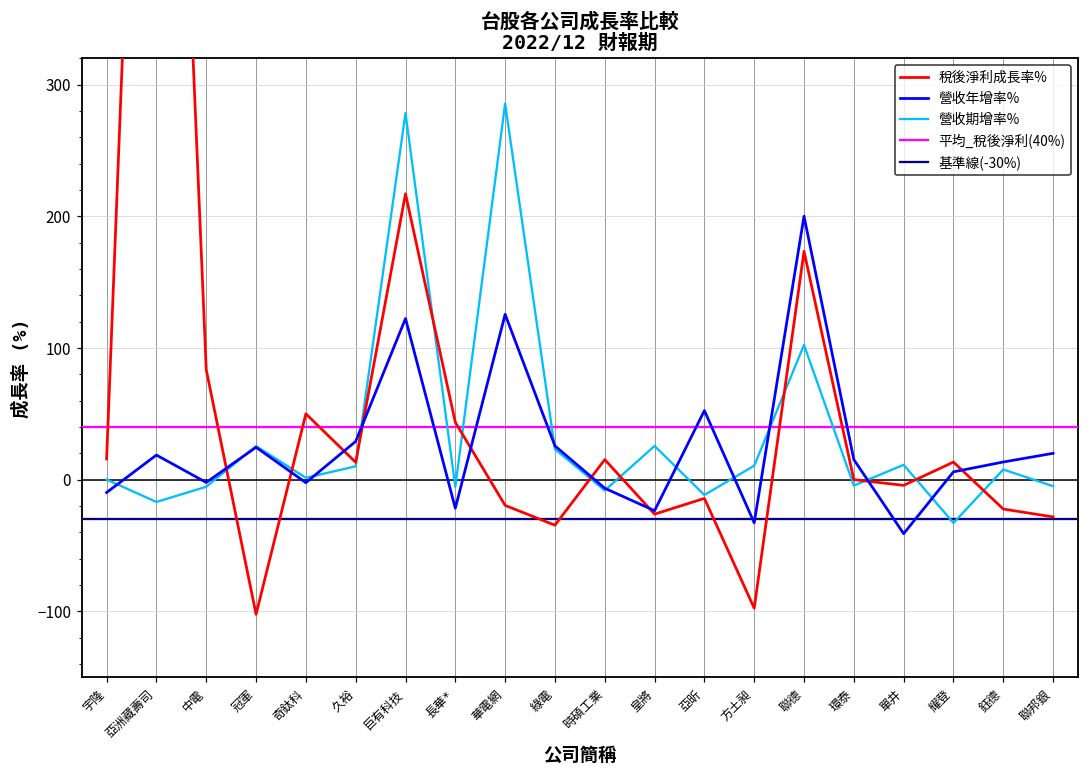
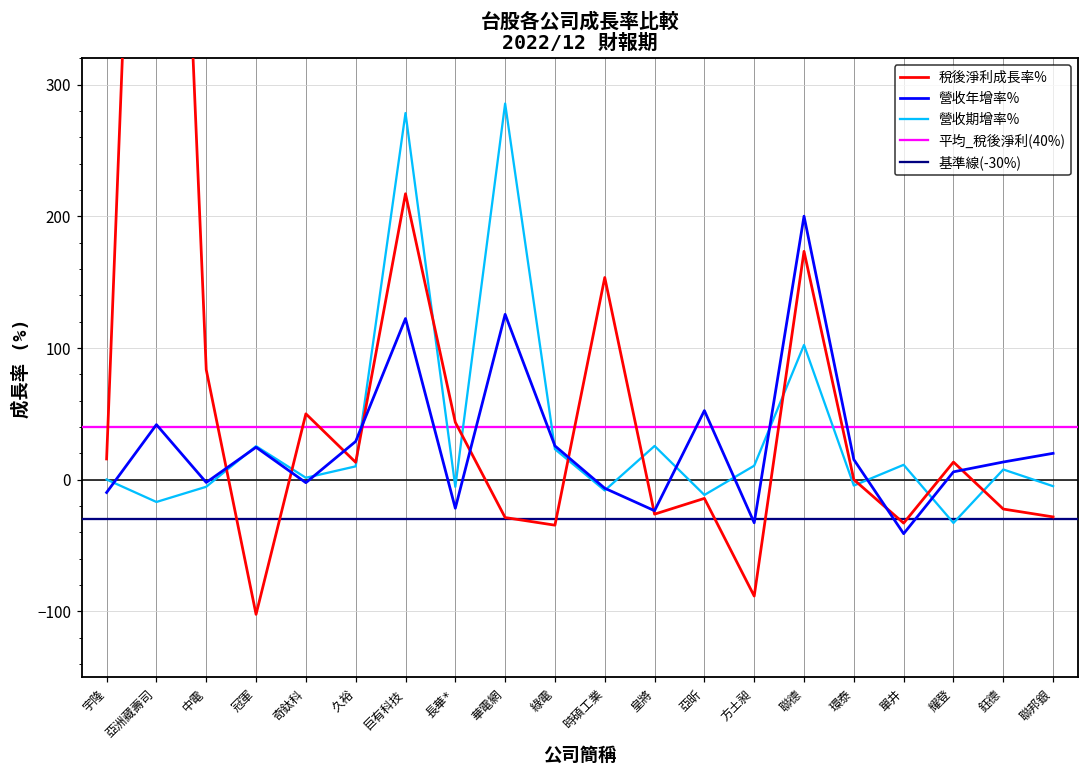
營收年增率%, 亞洲藏壽司: 19 -> 42
稅後淨利成長率%, 華電網: -19 -> -29
稅後淨利成長率%, 時碩工業: 15 -> 154
稅後淨利成長率%, 方土昶: -98 -> -88
稅後淨利成長率%, 單井: -4 -> -33
